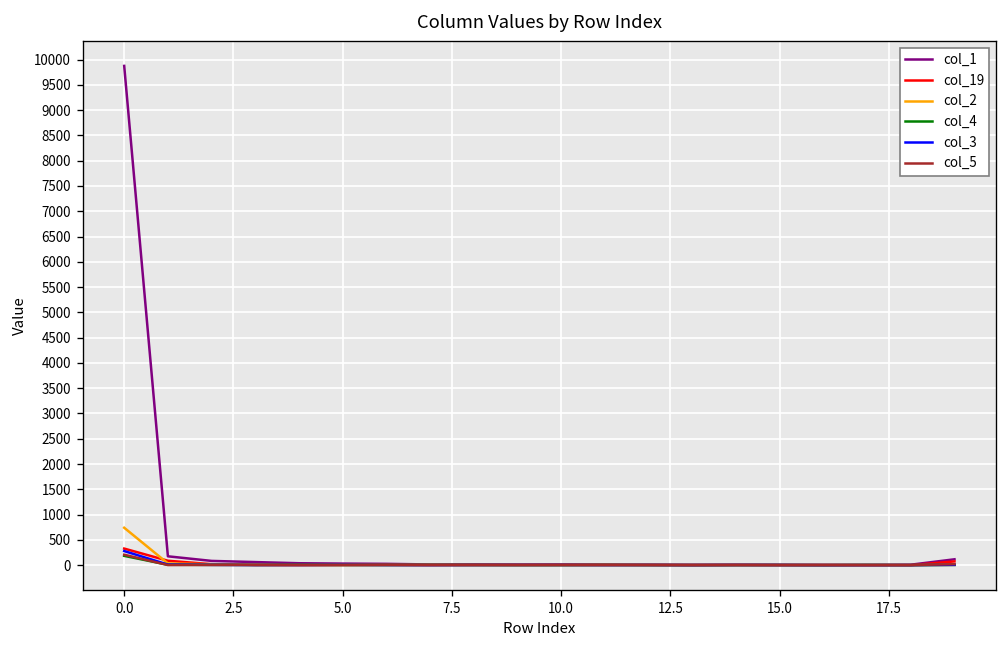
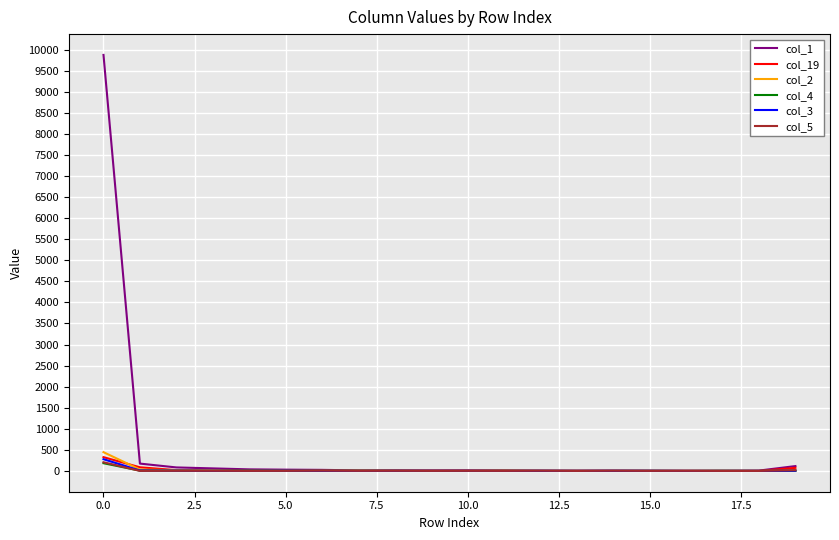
col_2, 0.0: 700 -> 400
